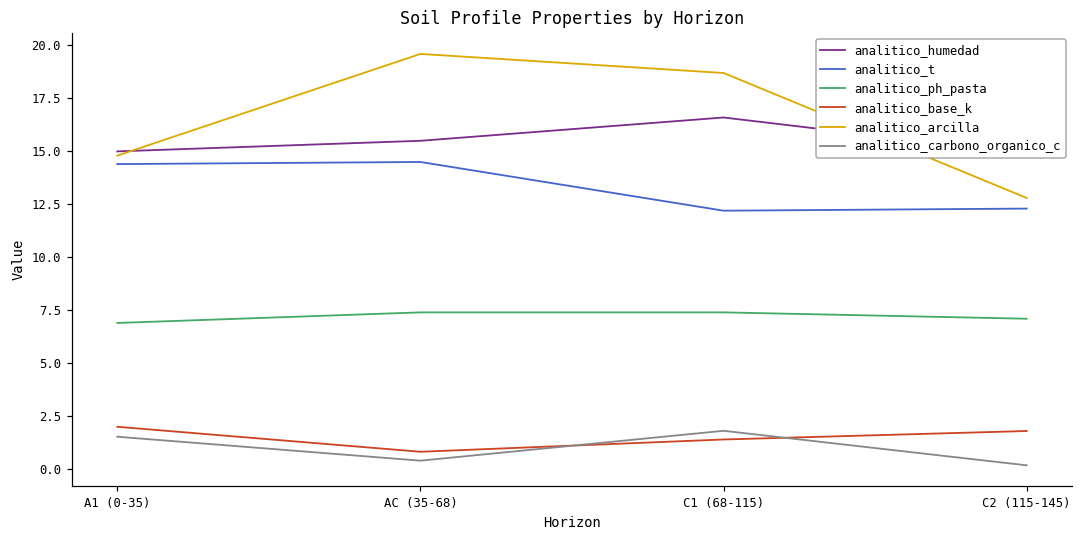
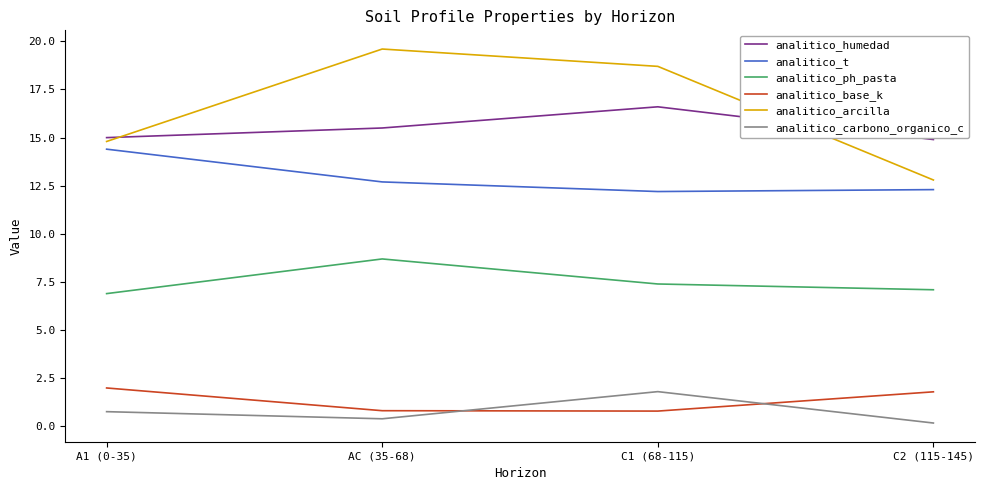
analitico_carbono_organico_c, A1 (0-35): 1.5 -> 0.8
analitico_t, AC (35-68): 14.5 -> 12.7
analitico_ph_pasta, AC (35-68): 7.4 -> 8.7
analitico_base_k, C1 (68-115): 1.4 -> 0.8
